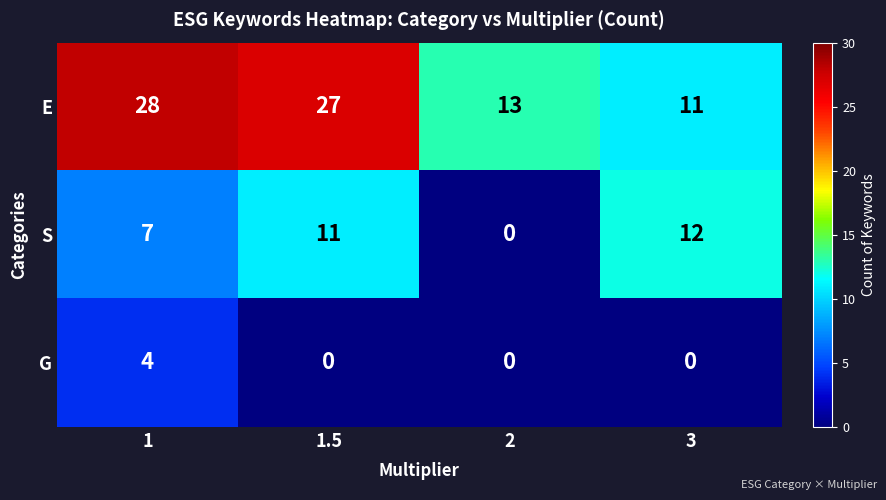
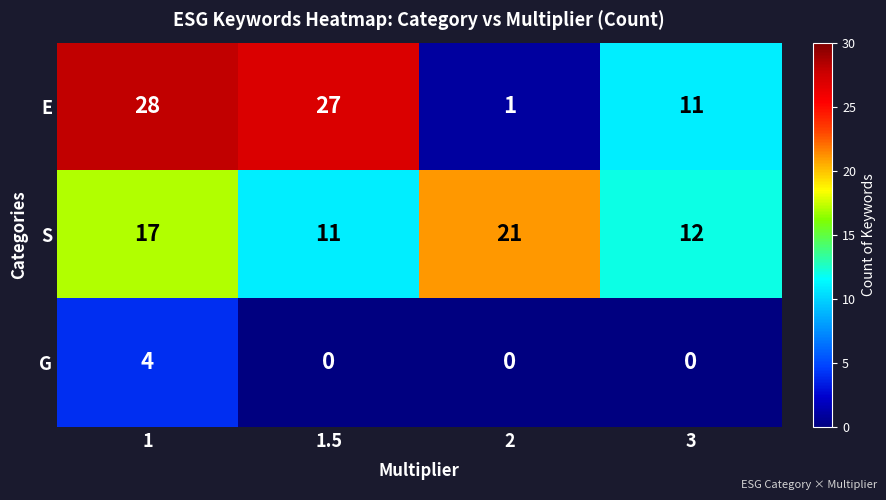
E, 2: 13 -> 1
S, 1: 7 -> 17
S, 2: 0 -> 21
